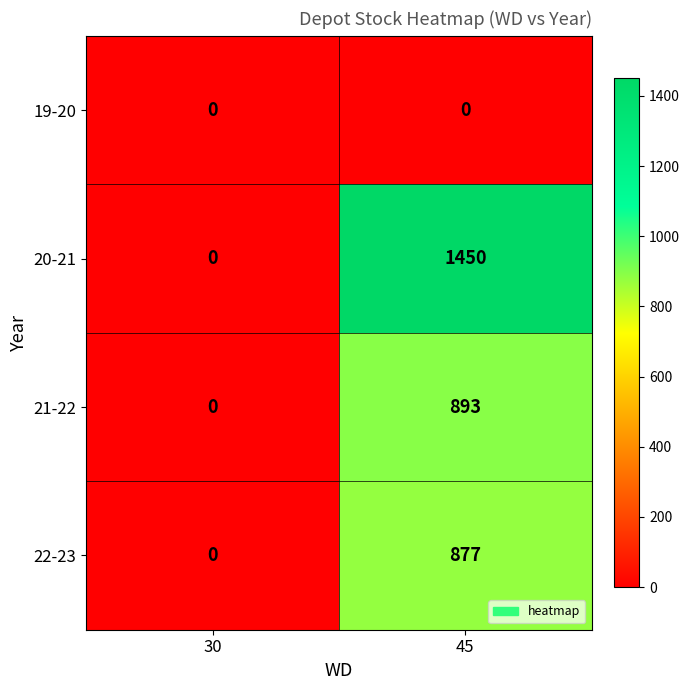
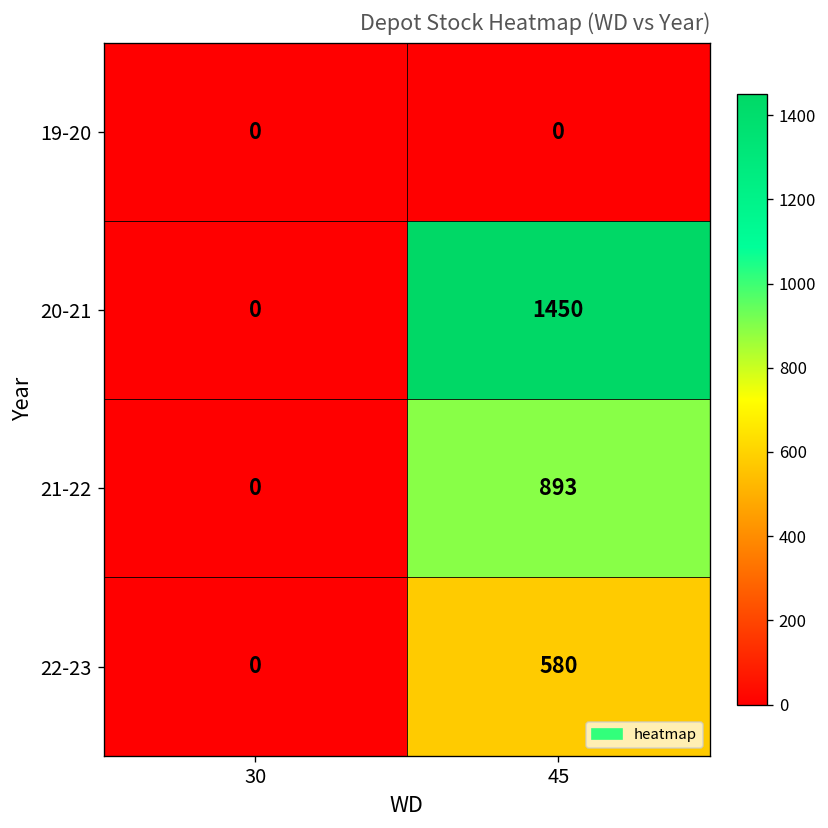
22-23, 45: 877 -> 580
